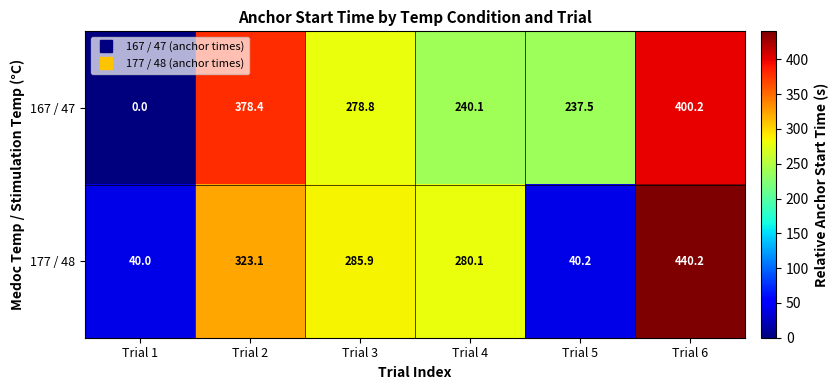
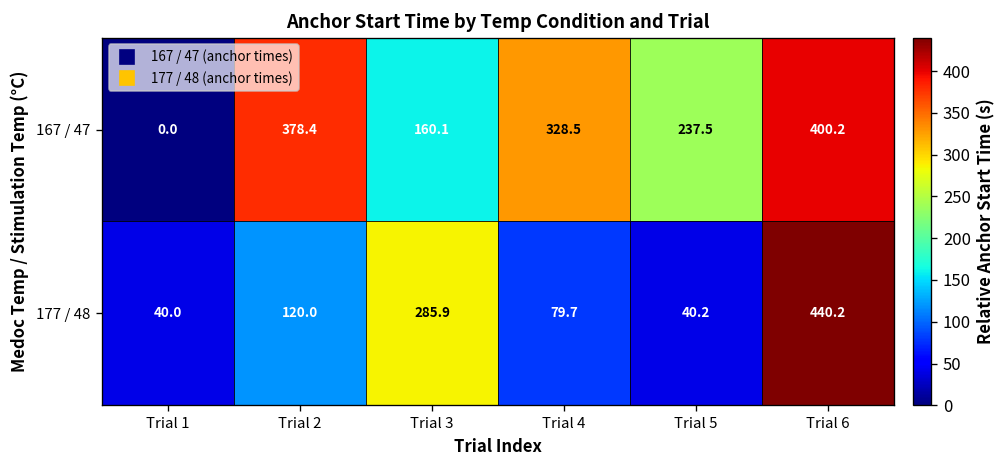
167 / 47, Trial 3: 278.8 -> 160.1
167 / 47, Trial 4: 240.1 -> 328.5
177 / 48, Trial 2: 323.1 -> 120.0
177 / 48, Trial 4: 280.1 -> 79.7
